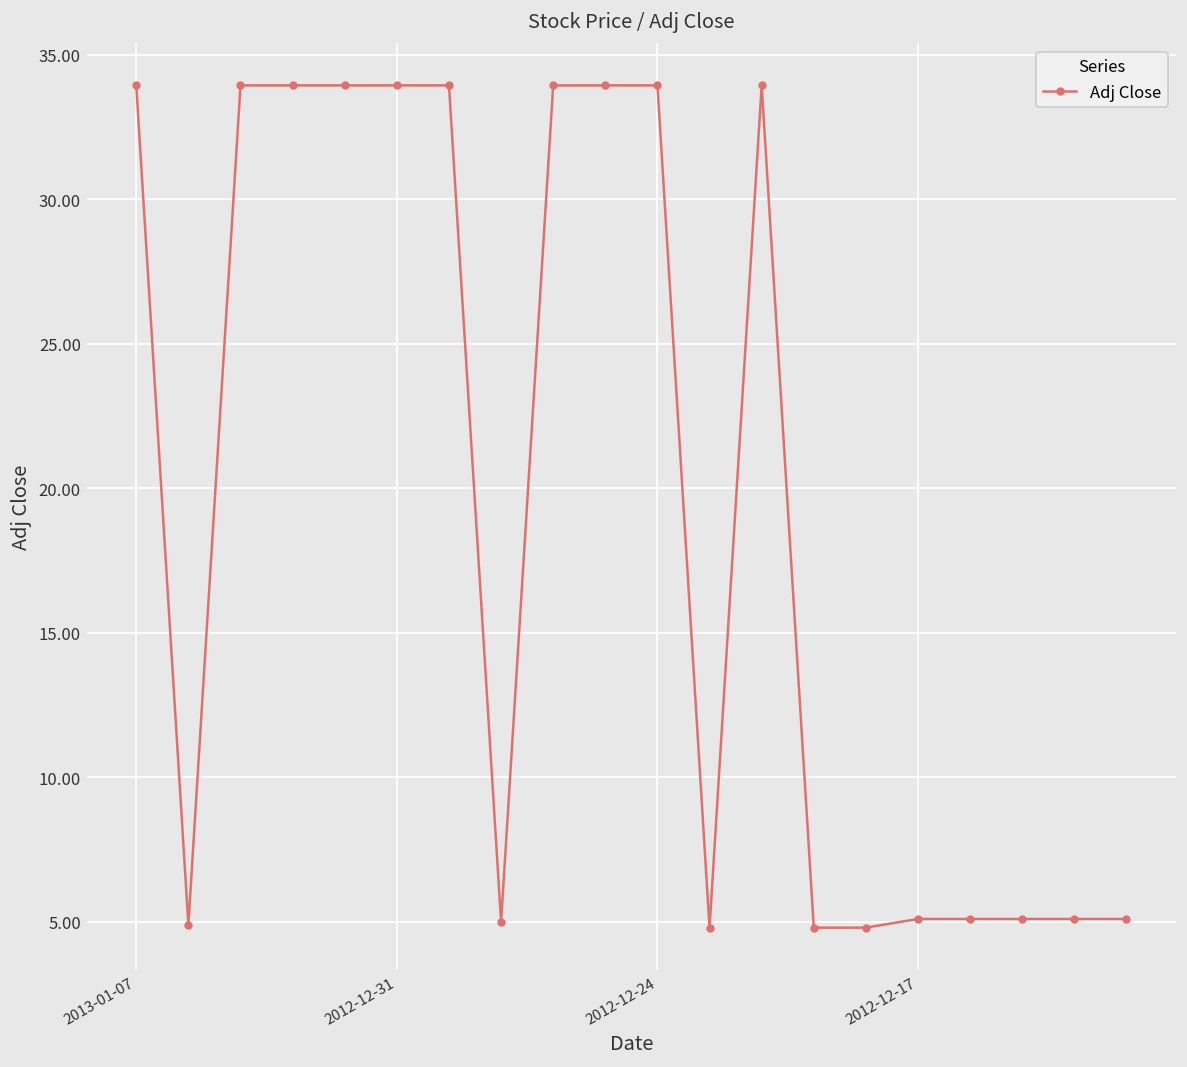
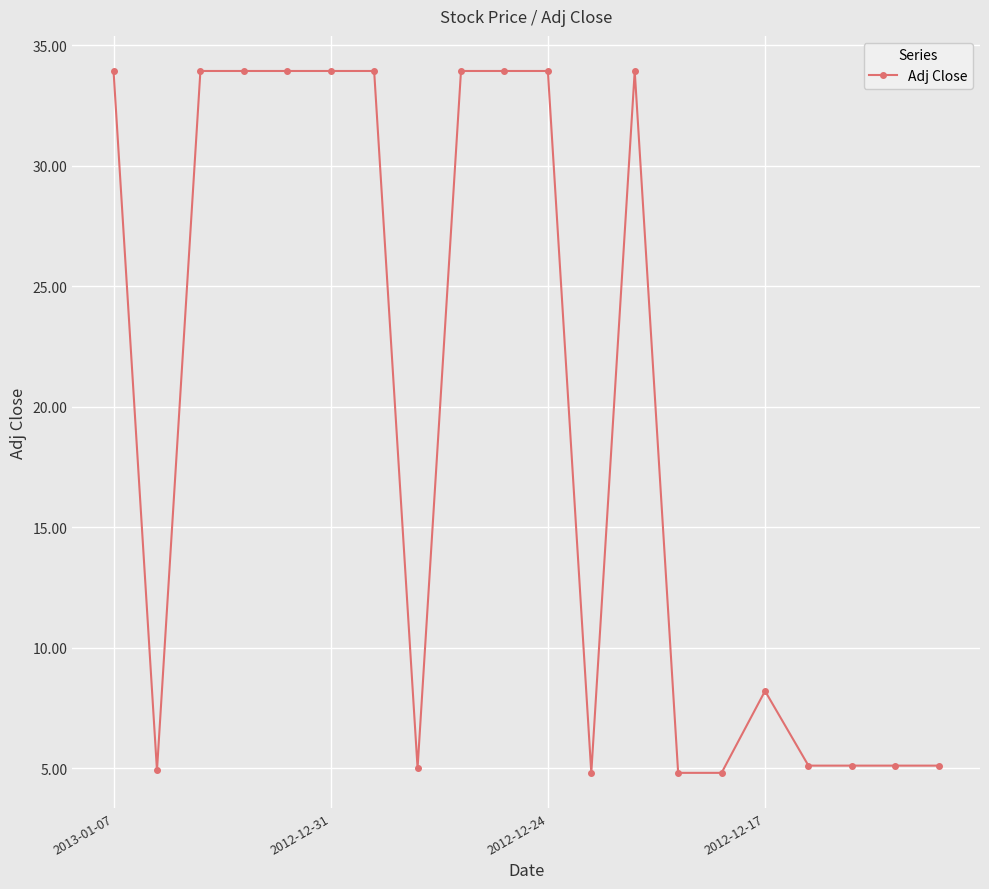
2012-12-17: 5.1 -> 8.2
